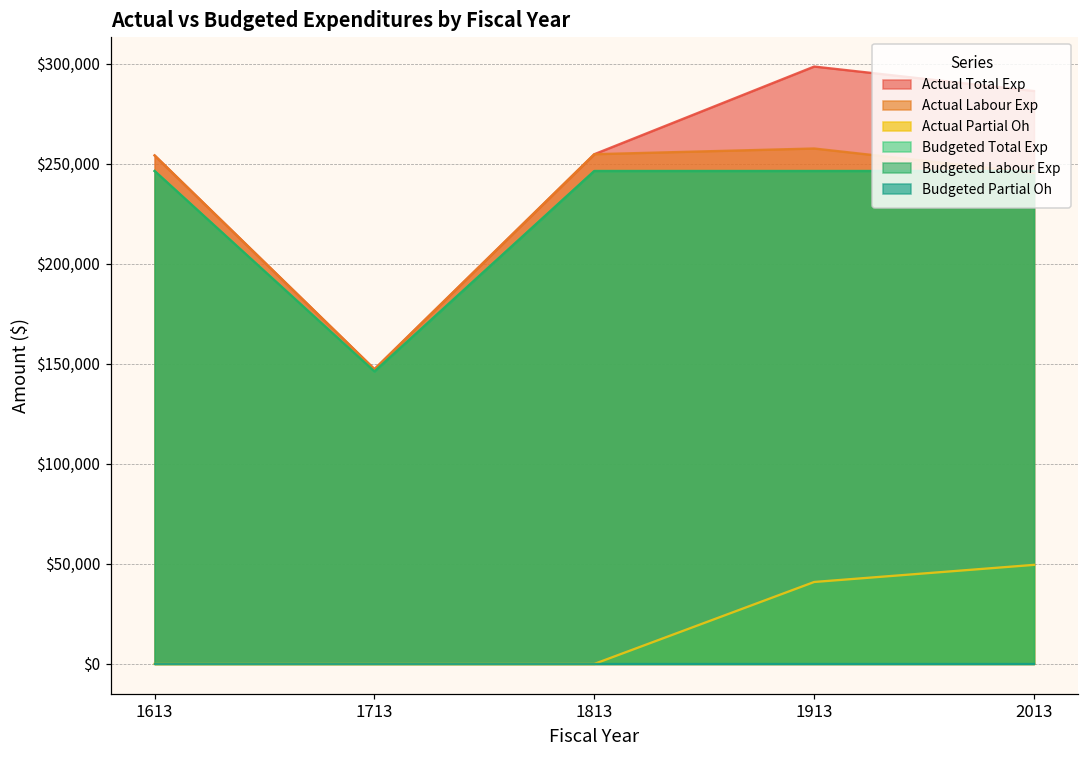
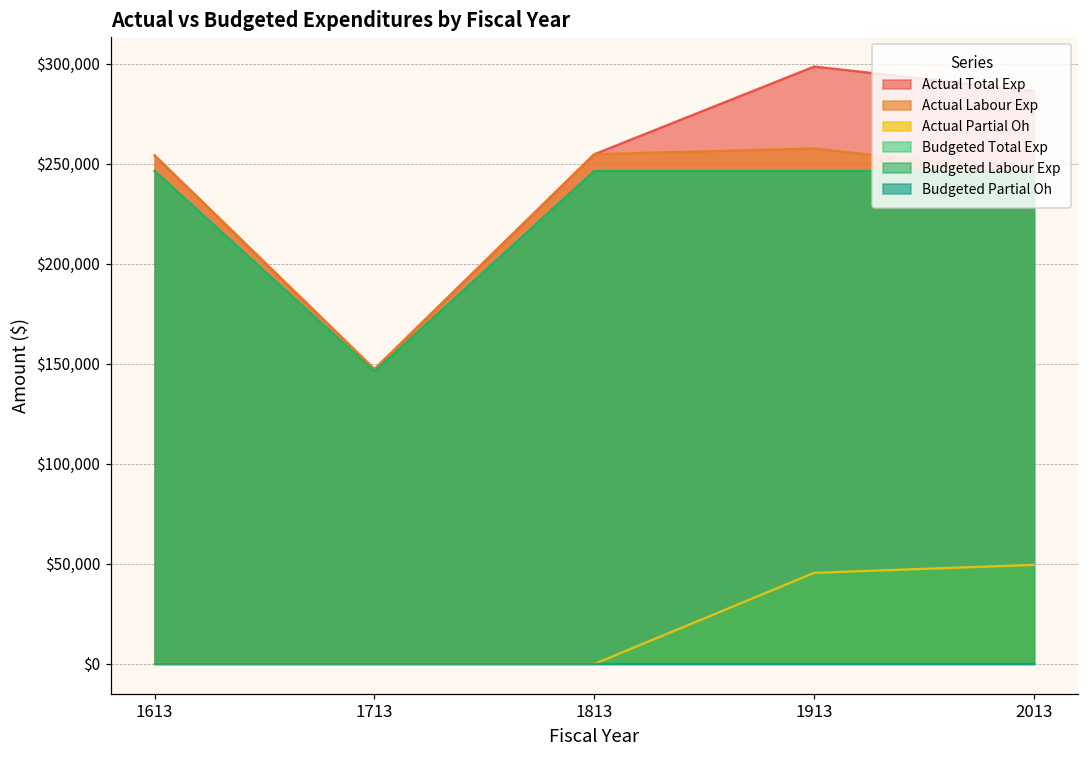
Actual Partial Oh, 1913: $41,000 -> $46,000
